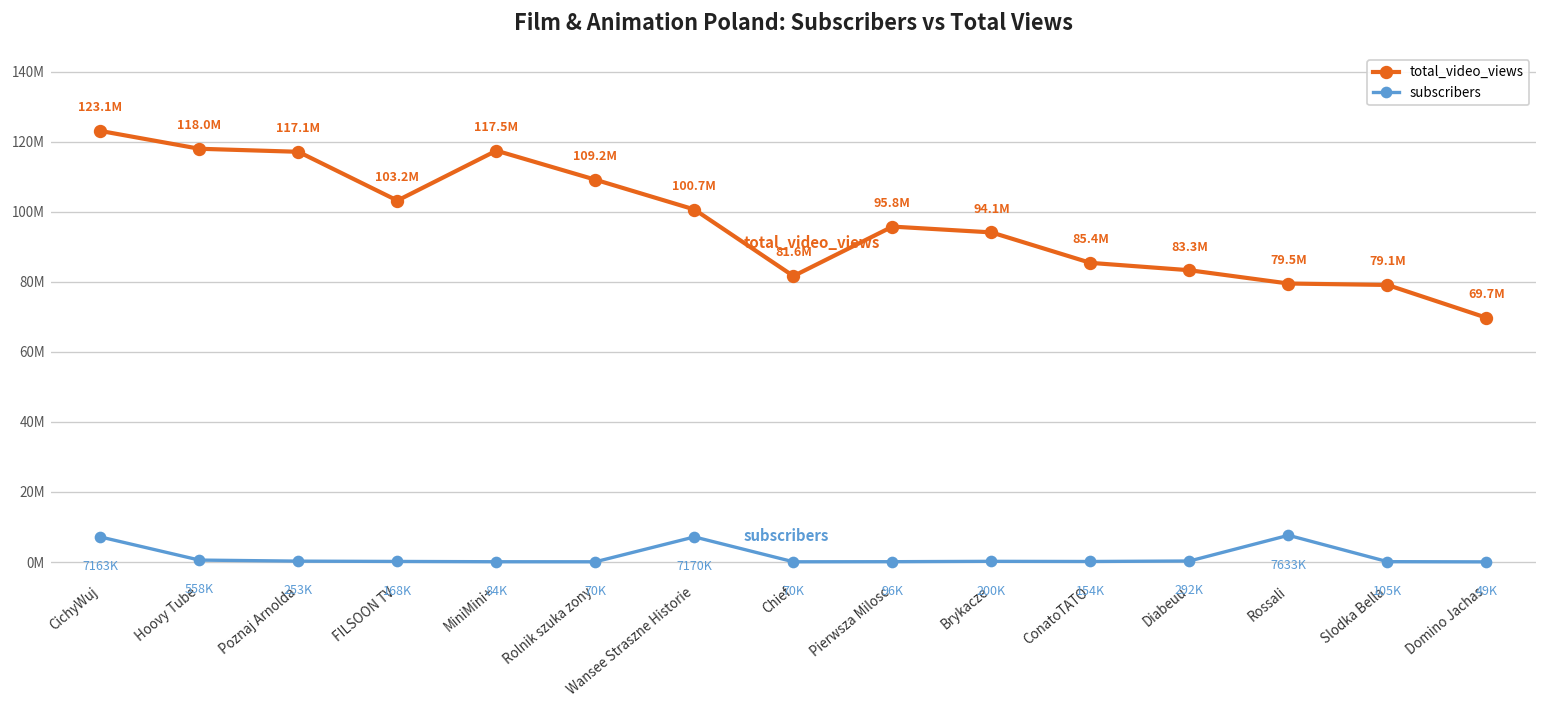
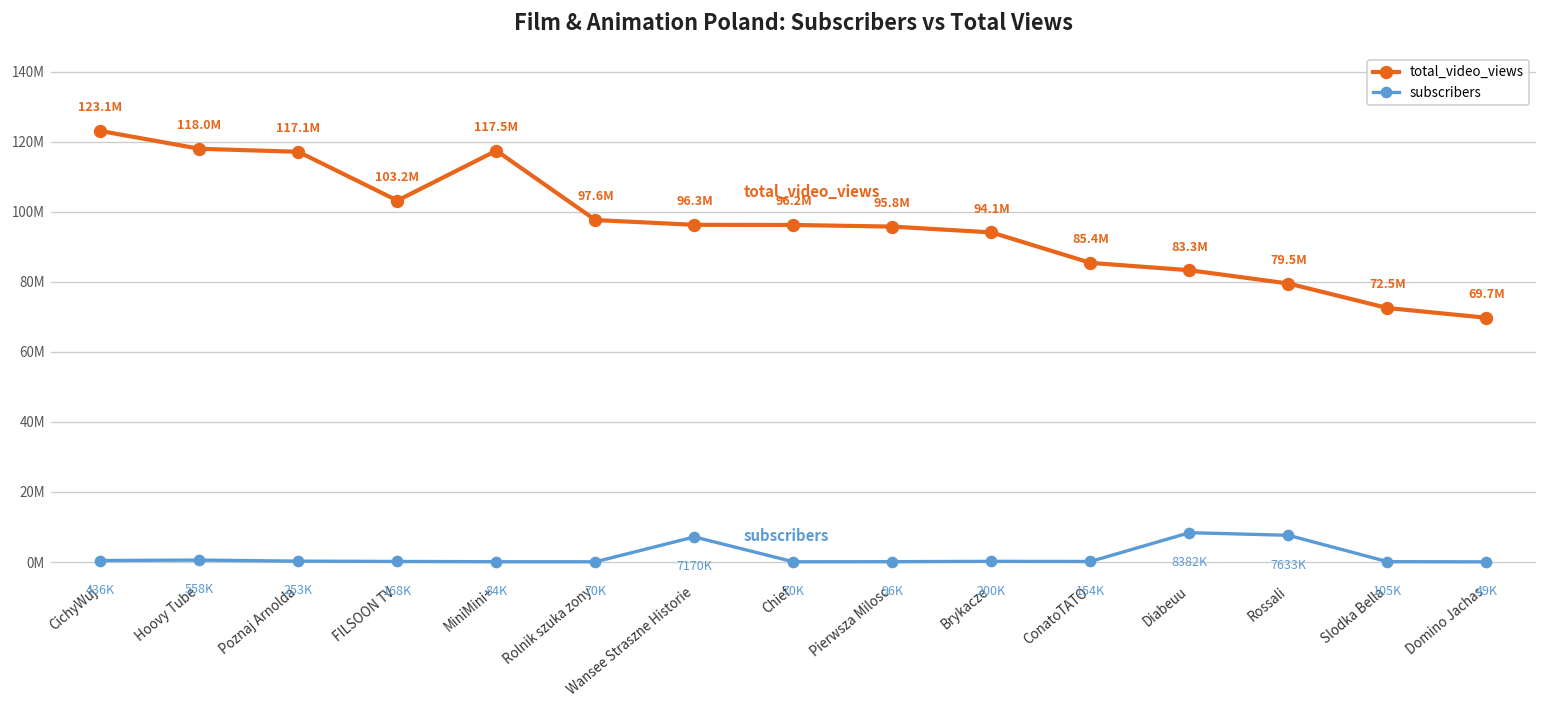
subscribers, CichyWuj: 7163K -> 436K
total_video_views, Rolnik szuka zony: 109.2M -> 97.6M
total_video_views, Wansee Straszne Historie: 100.7M -> 96.3M
total_video_views, Chief: 81.6M -> 96.2M
subscribers, Diabeuu: 292K -> 8382K
total_video_views, Slodka Bella: 79.1M -> 72.5M
